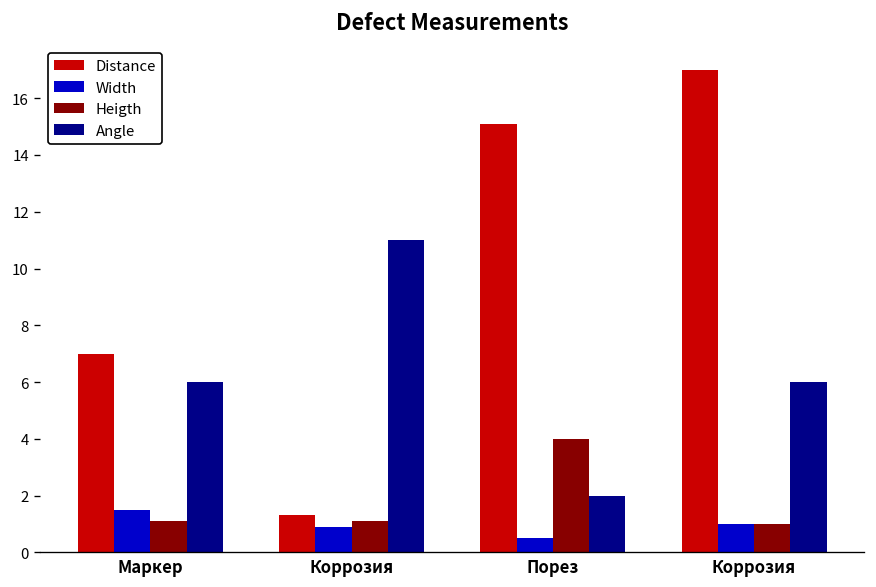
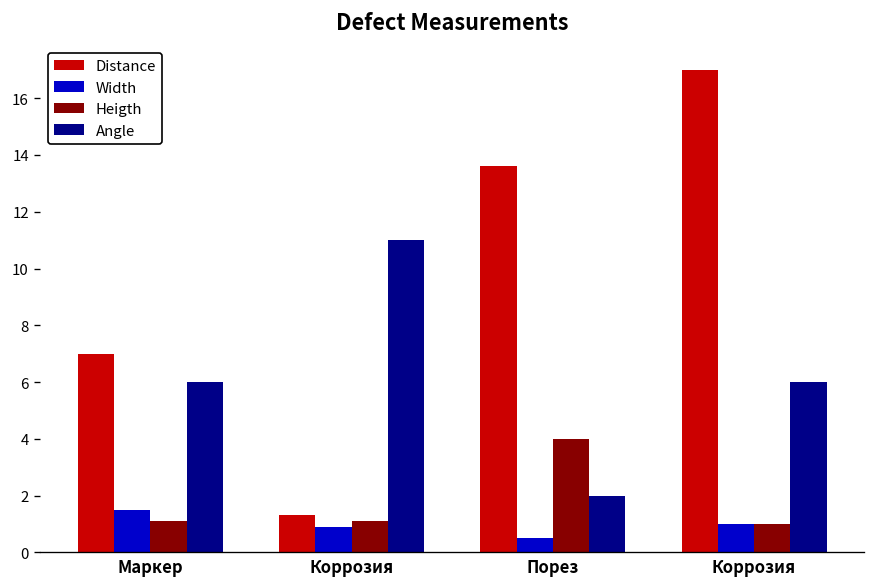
Distance, Порез: 15.1 -> 13.6
